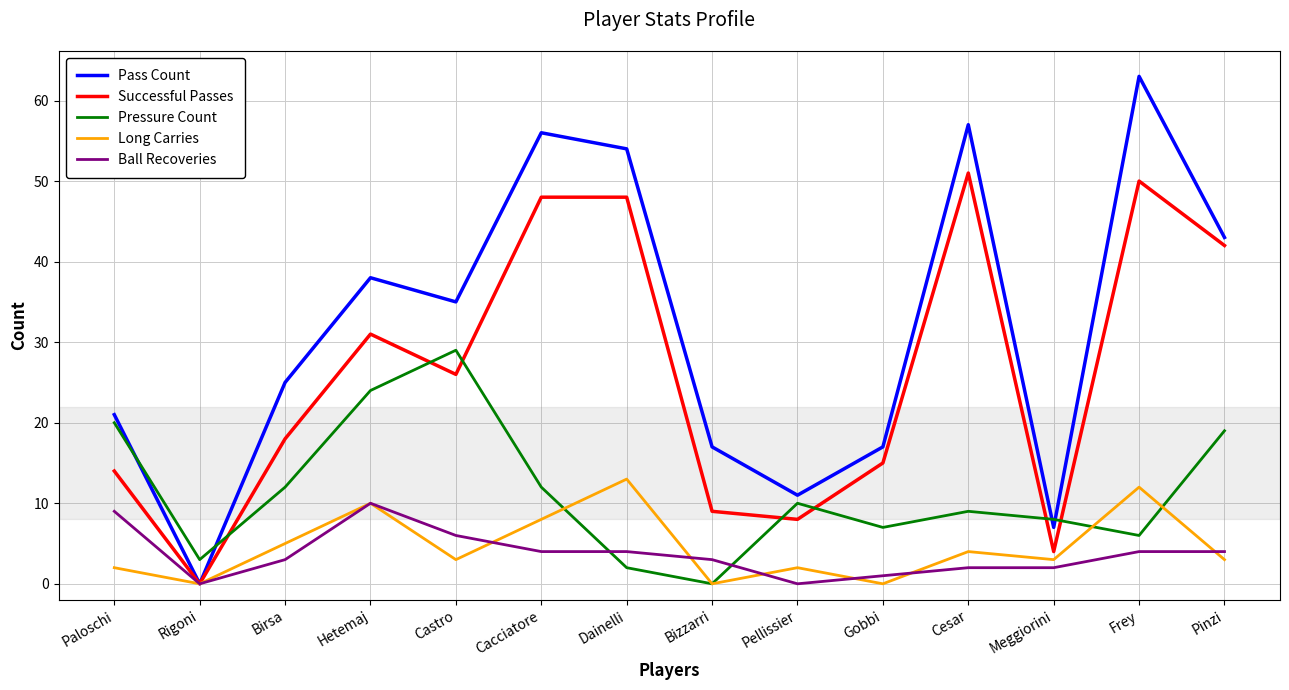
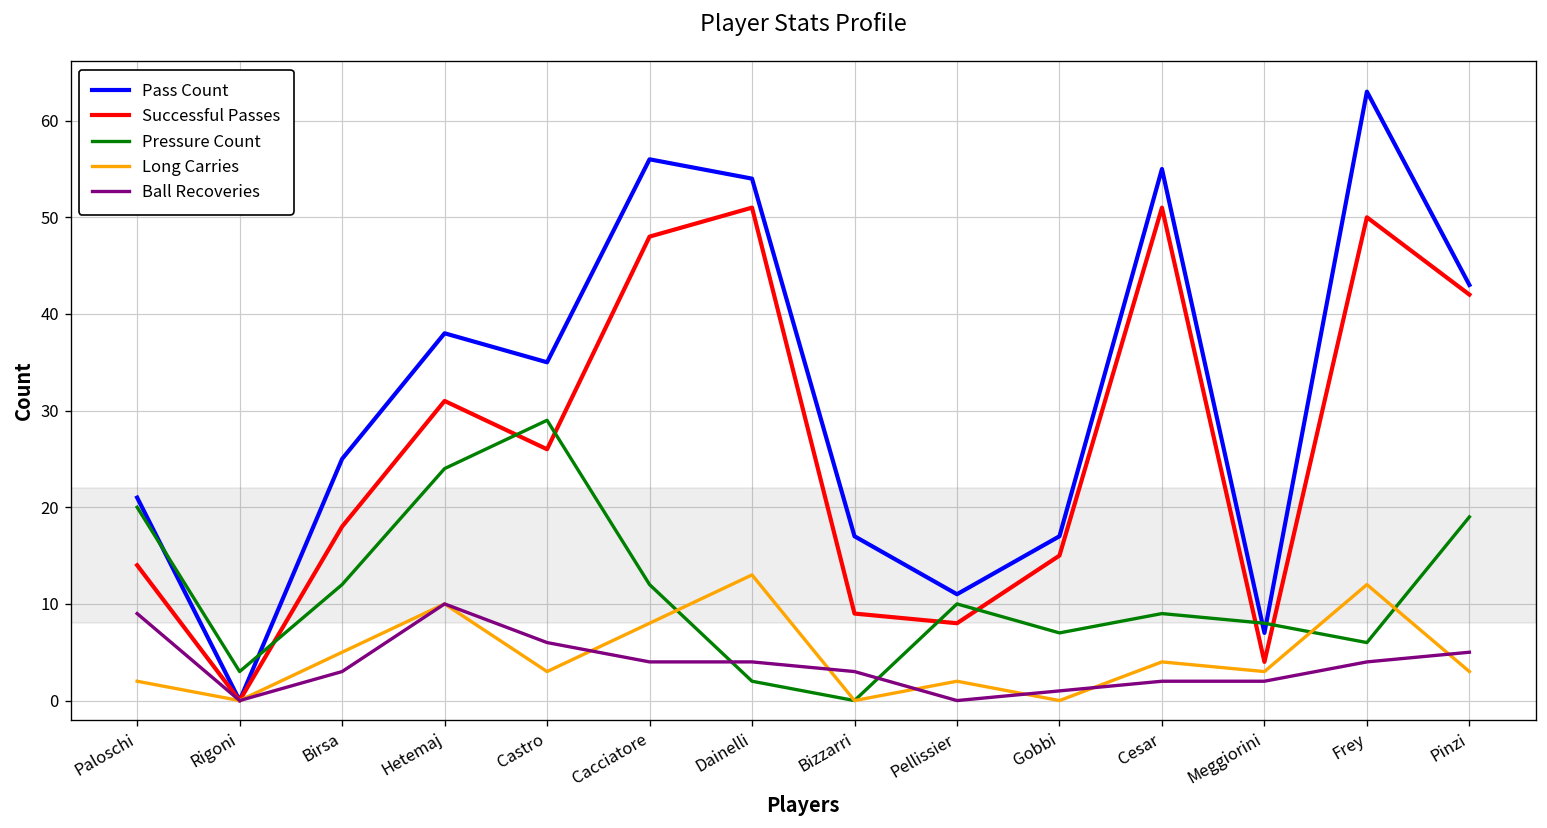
Successful Passes, Dainelli: 48 -> 51
Pass Count, Cesar: 57 -> 55
Ball Recoveries, Pinzi: 4 -> 5
